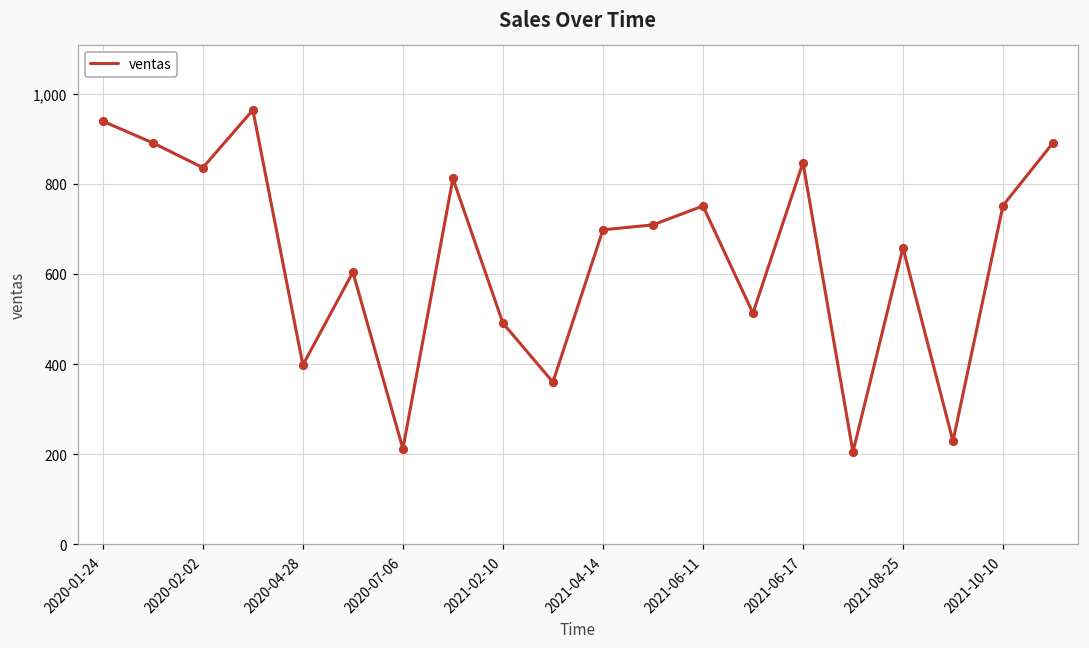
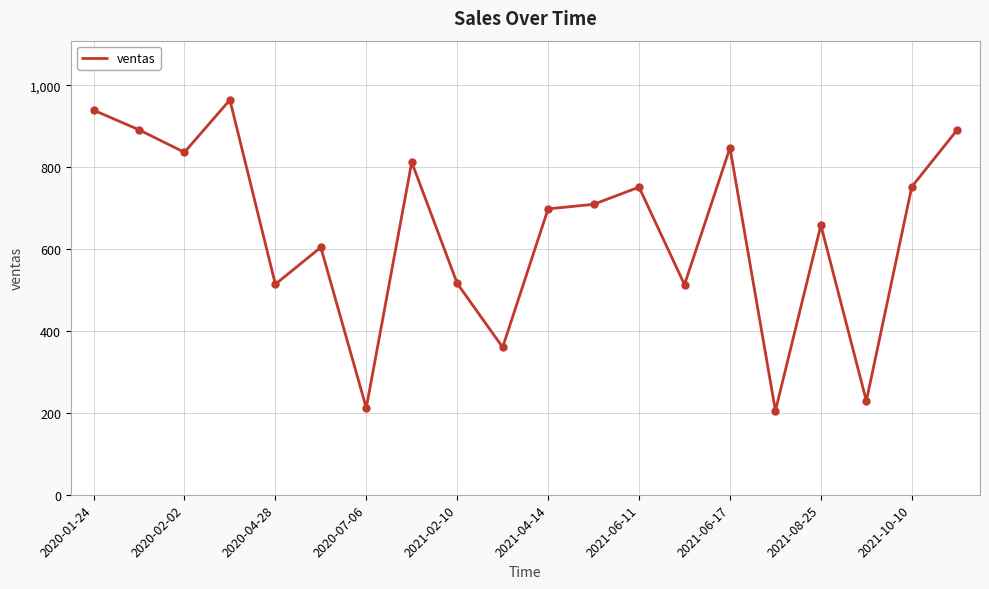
2020-04-28: 400 -> 510
2021-02-10: 490 -> 520
